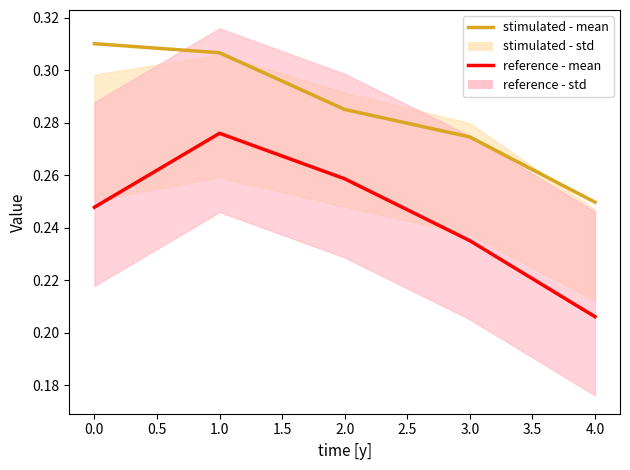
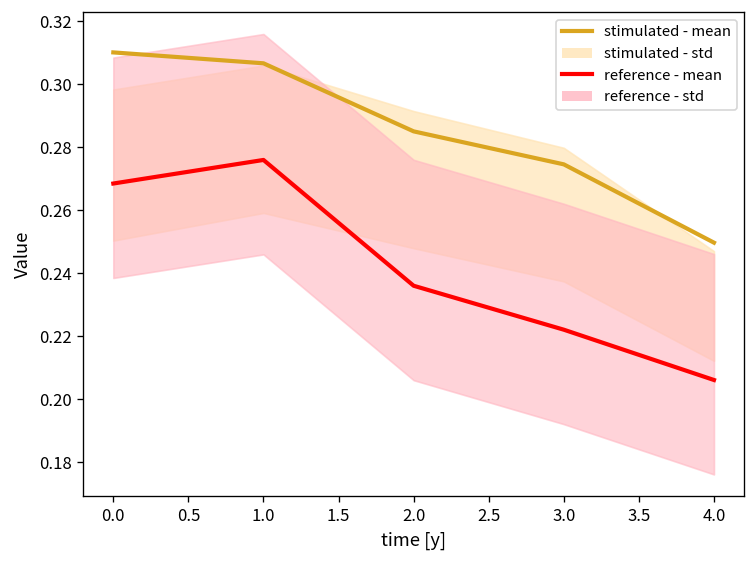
reference - mean, 0.0: 0.248 -> 0.269
reference - mean, 2.0: 0.259 -> 0.236
reference - mean, 3.0: 0.235 -> 0.222
